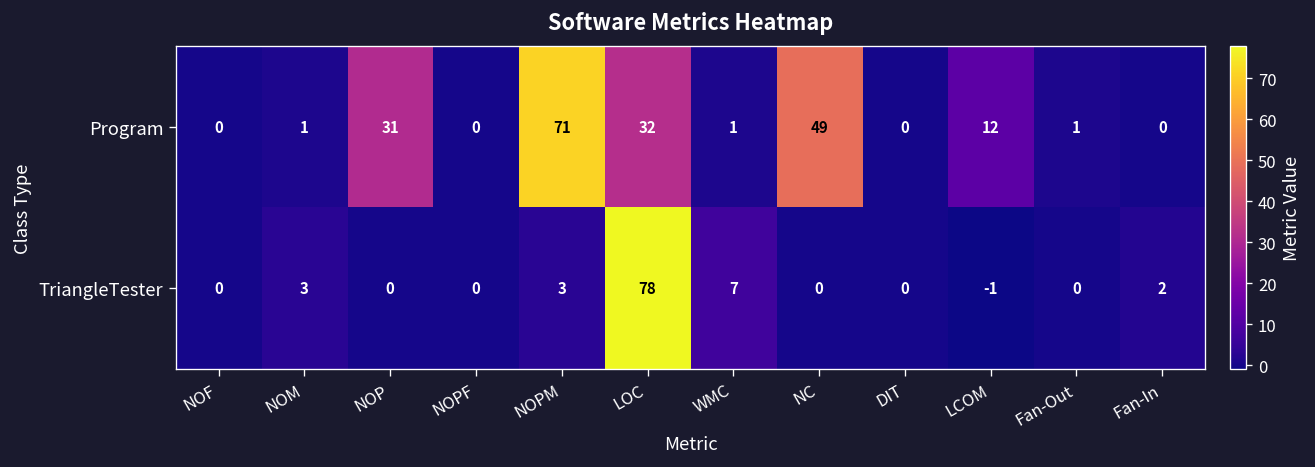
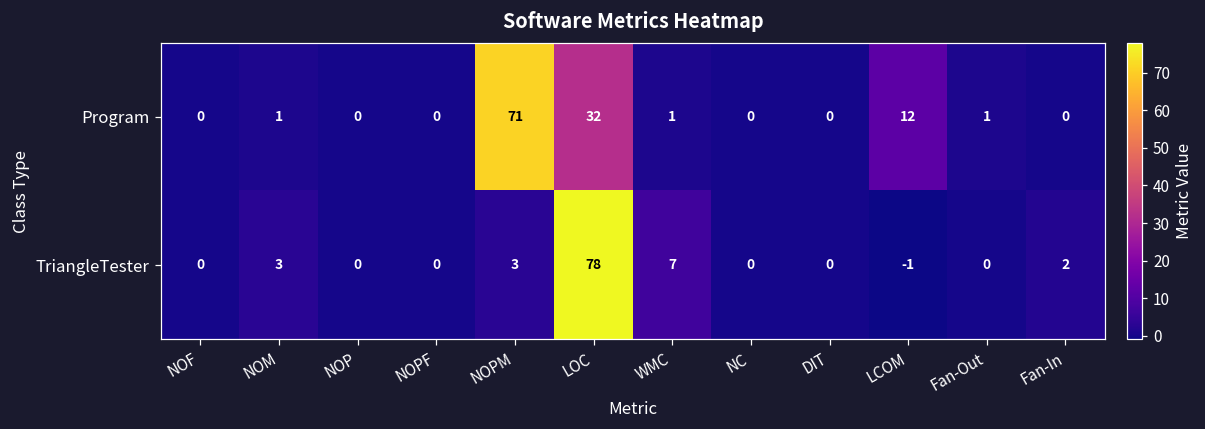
Program, NOP: 31 -> 0
Program, NC: 49 -> 0
